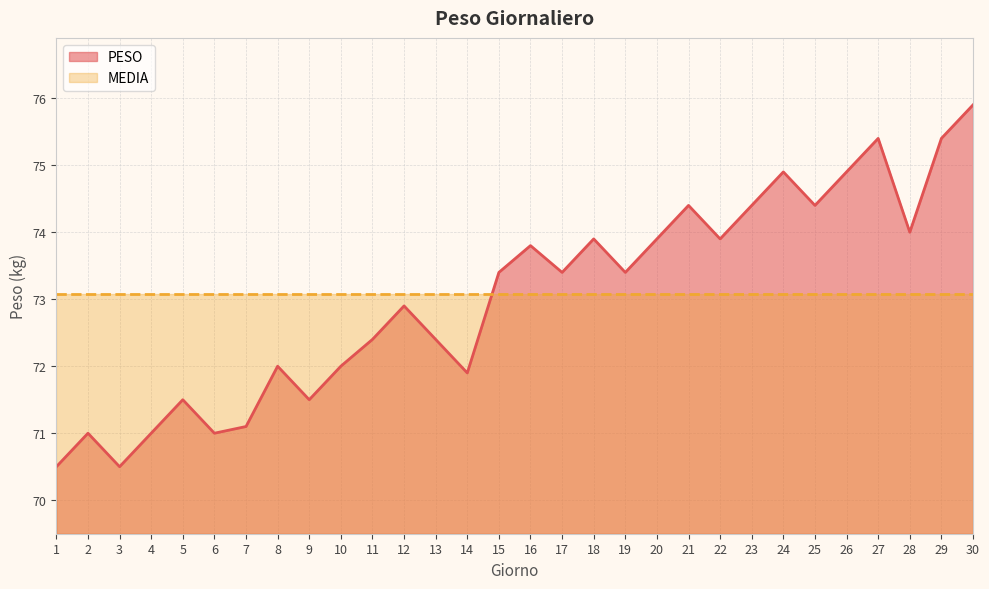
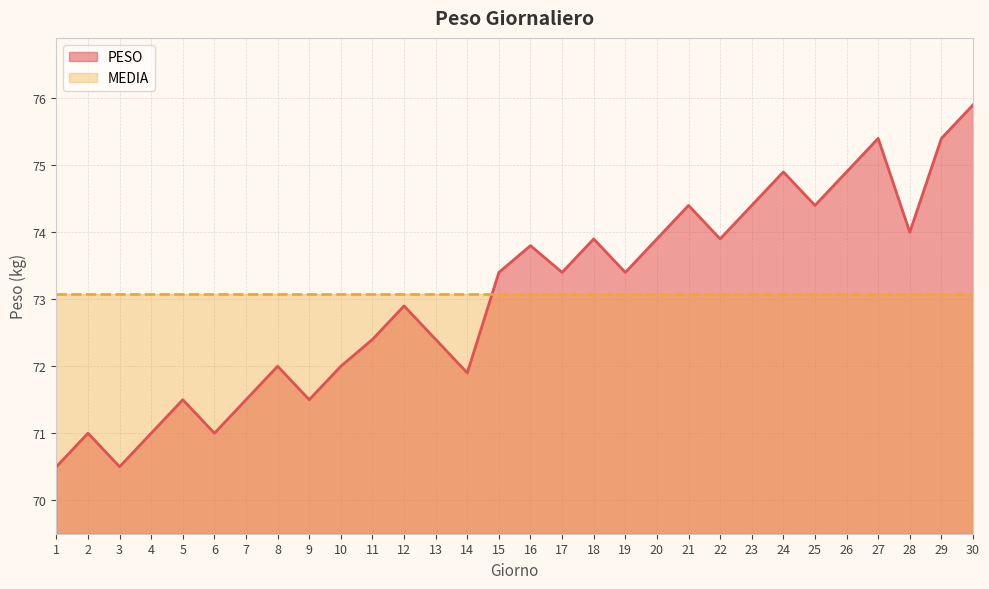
PESO, 7: 71.1 -> 71.5
